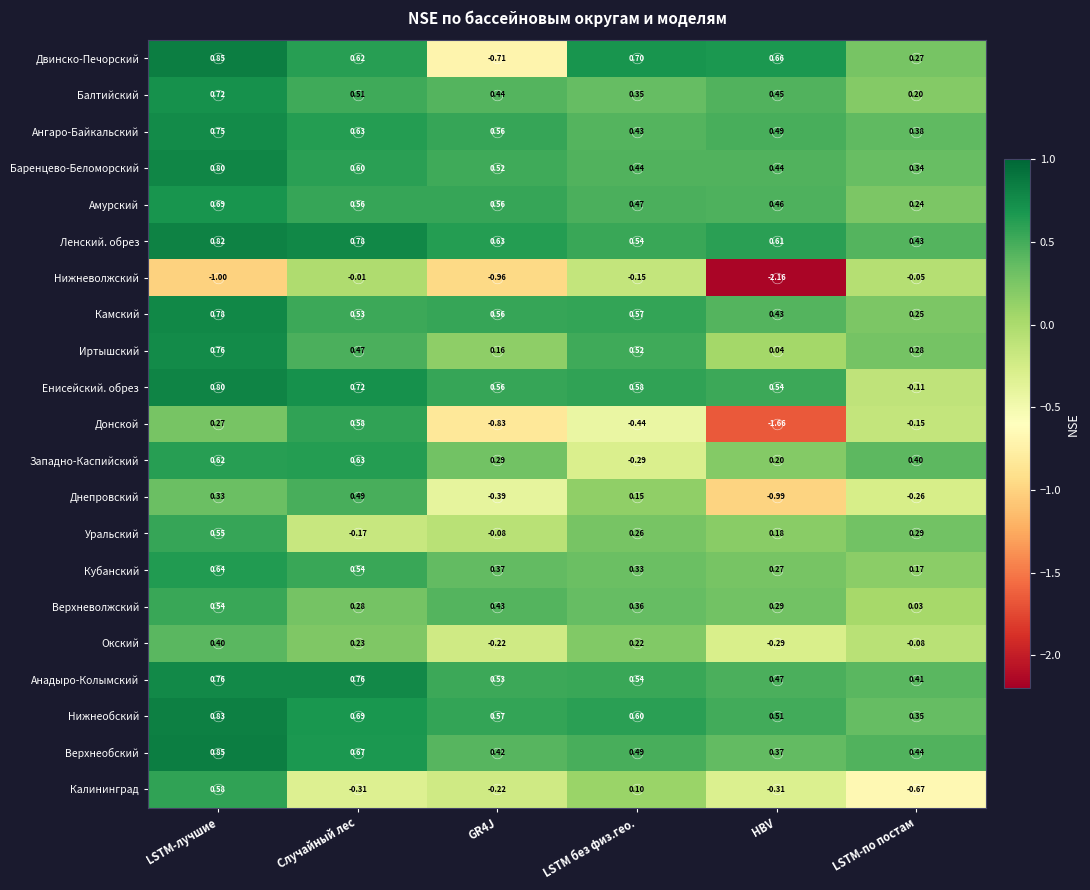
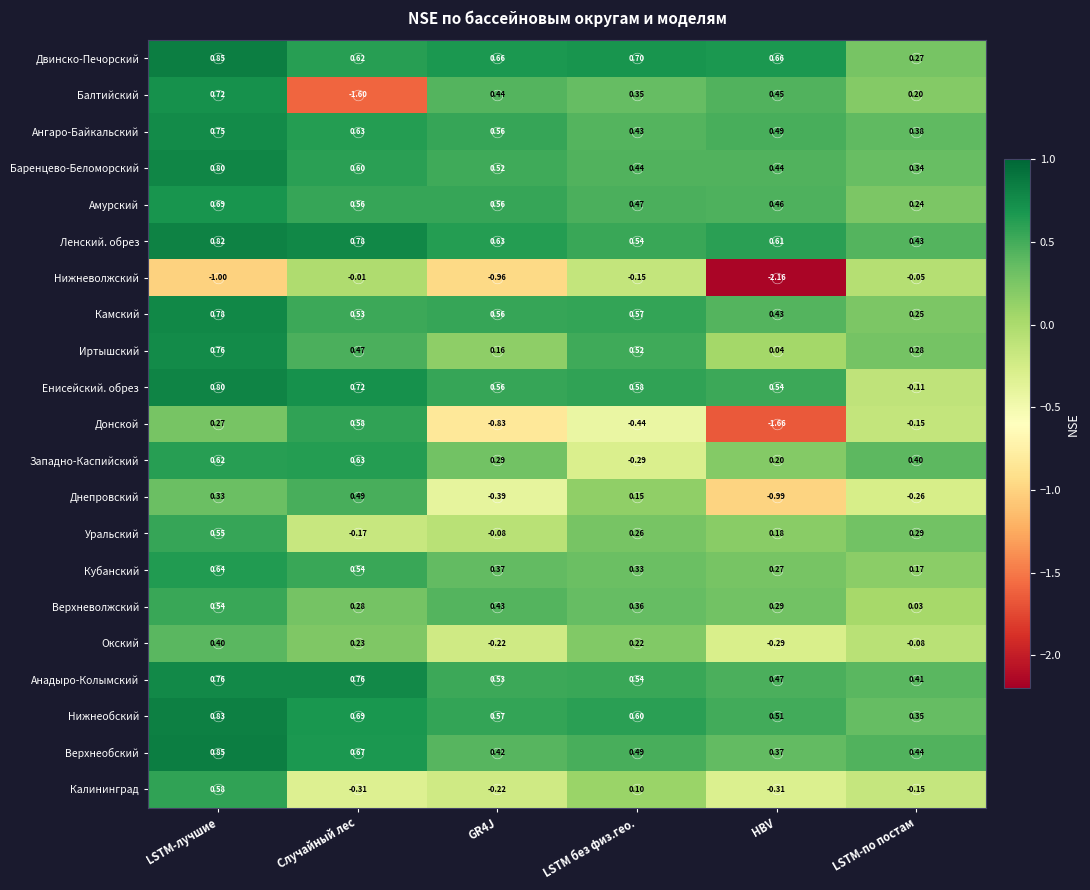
Двинско-Печорский, GR4J: -0.71 -> 0.66
Балтийский, Случайный лес: 0.51 -> -1.60
Калининград, LSTM-по постам: -0.67 -> -0.15
